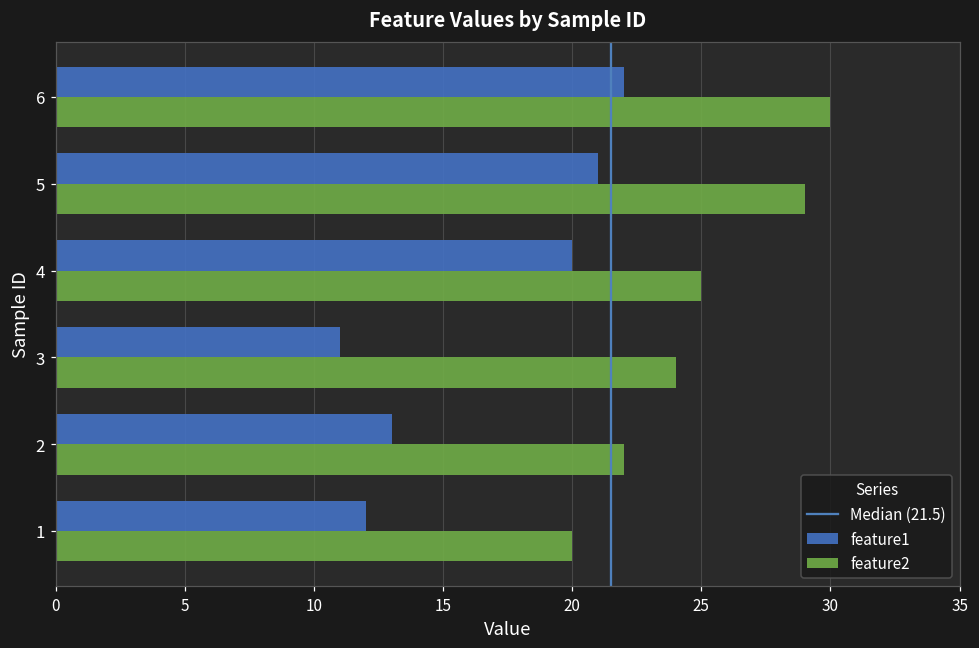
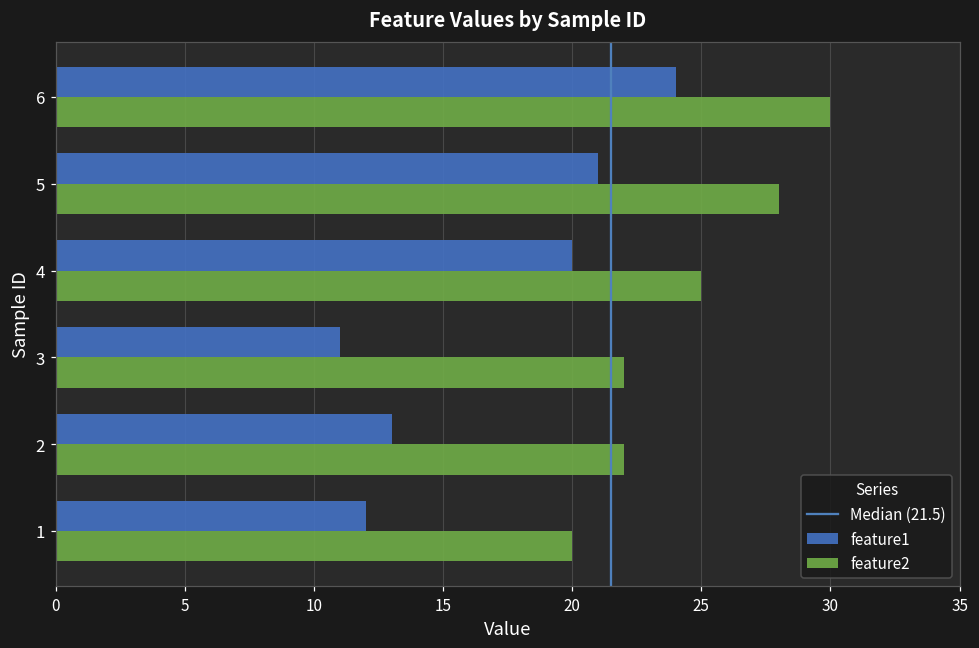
feature1, 6: 22 -> 24
feature2, 5: 29 -> 28
feature2, 3: 24 -> 22
